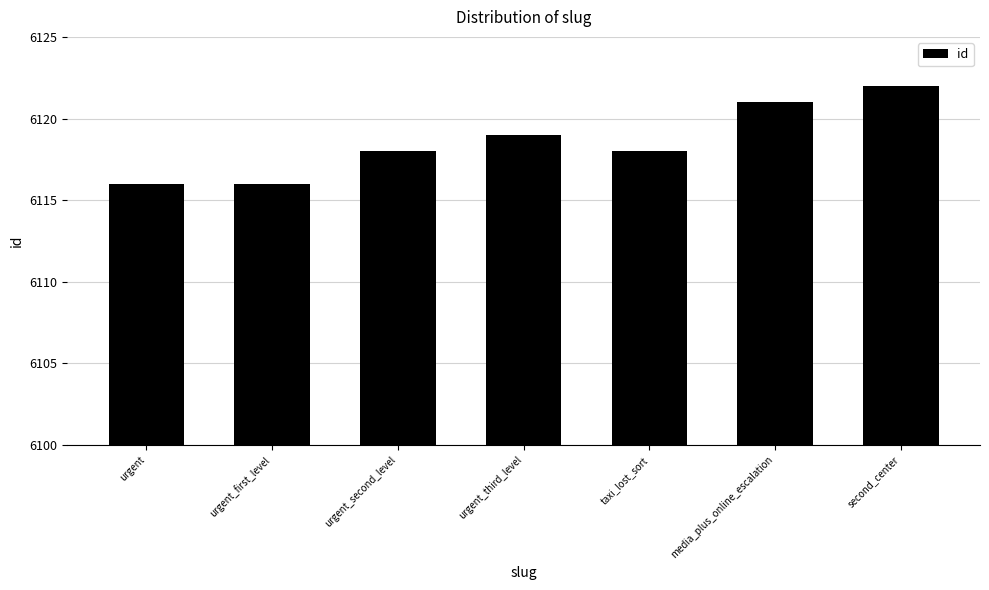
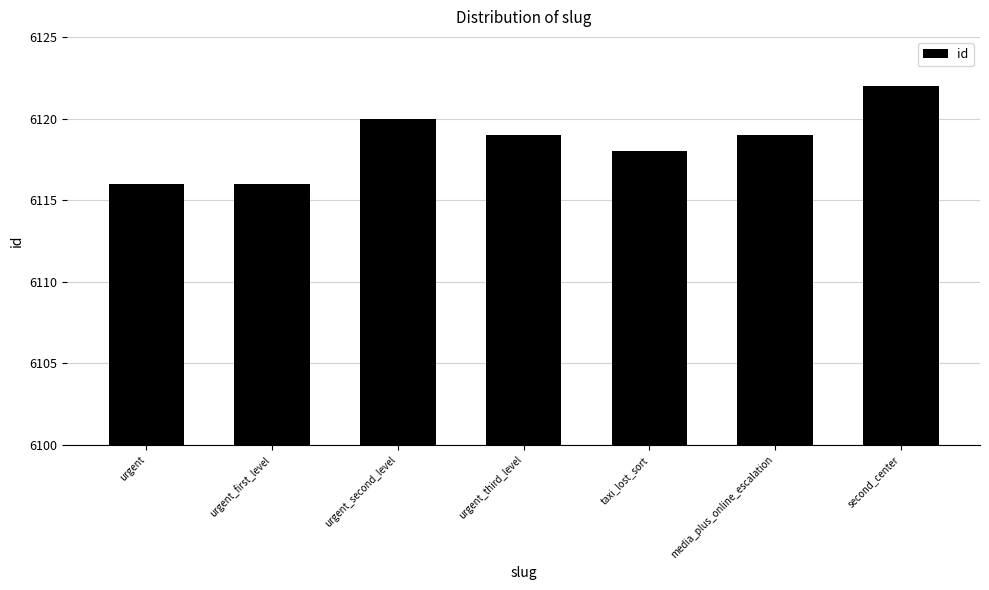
urgent_second_level: 6118 -> 6120
media_plus_online_escalation: 6121 -> 6119
